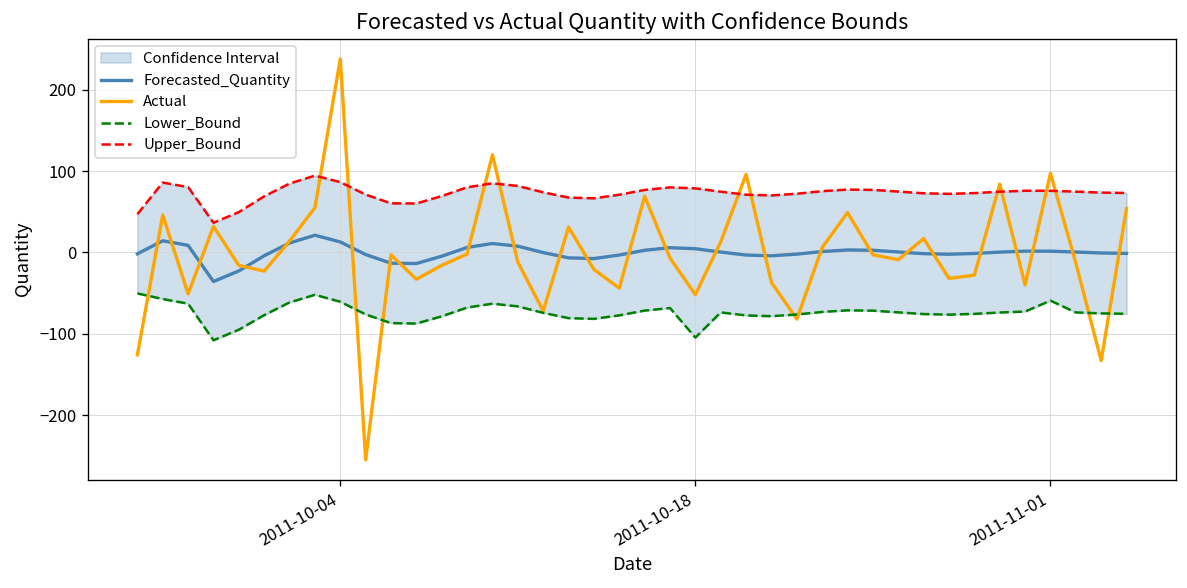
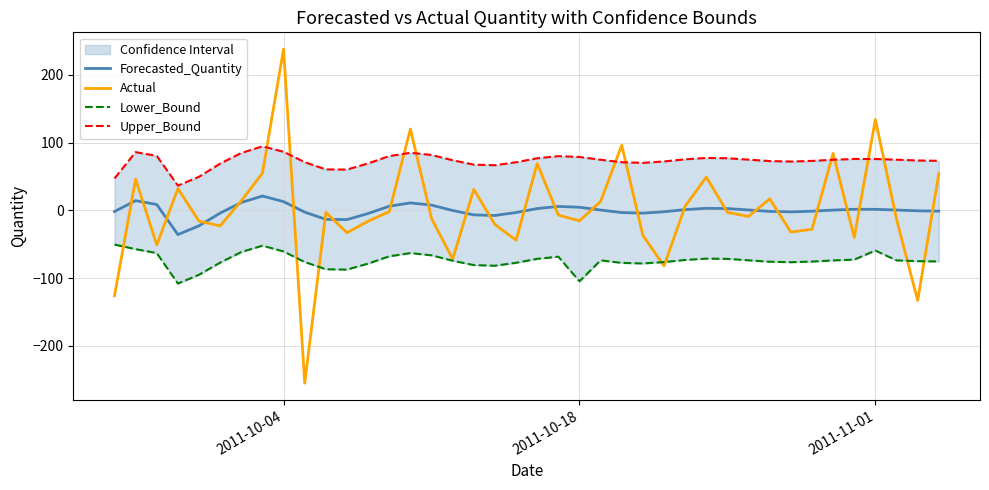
Actual, 2011-10-18: -50 -> -20
Actual, 2011-11-01: 100 -> 130
